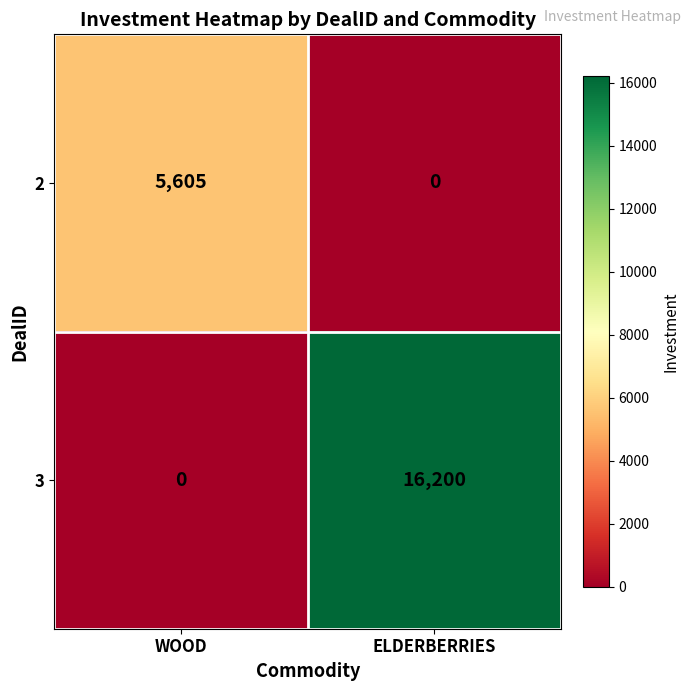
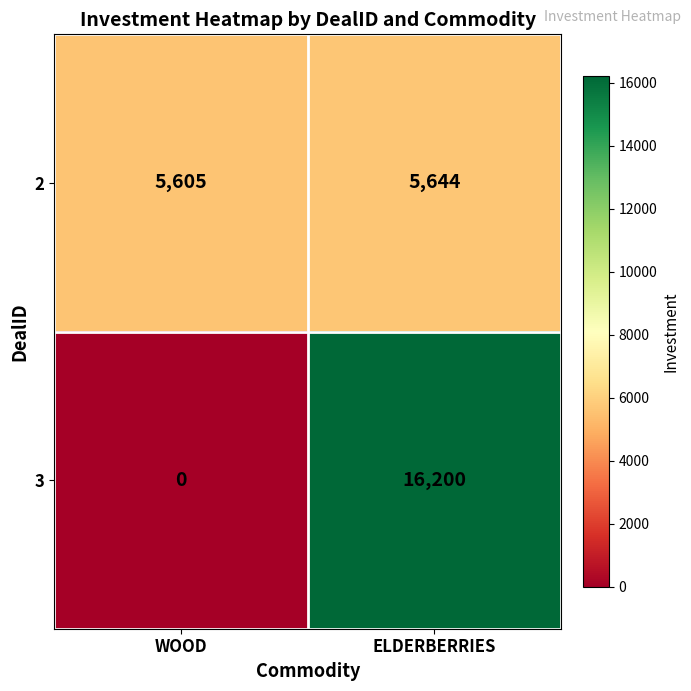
2, ELDERBERRIES: 0 -> 5,644
